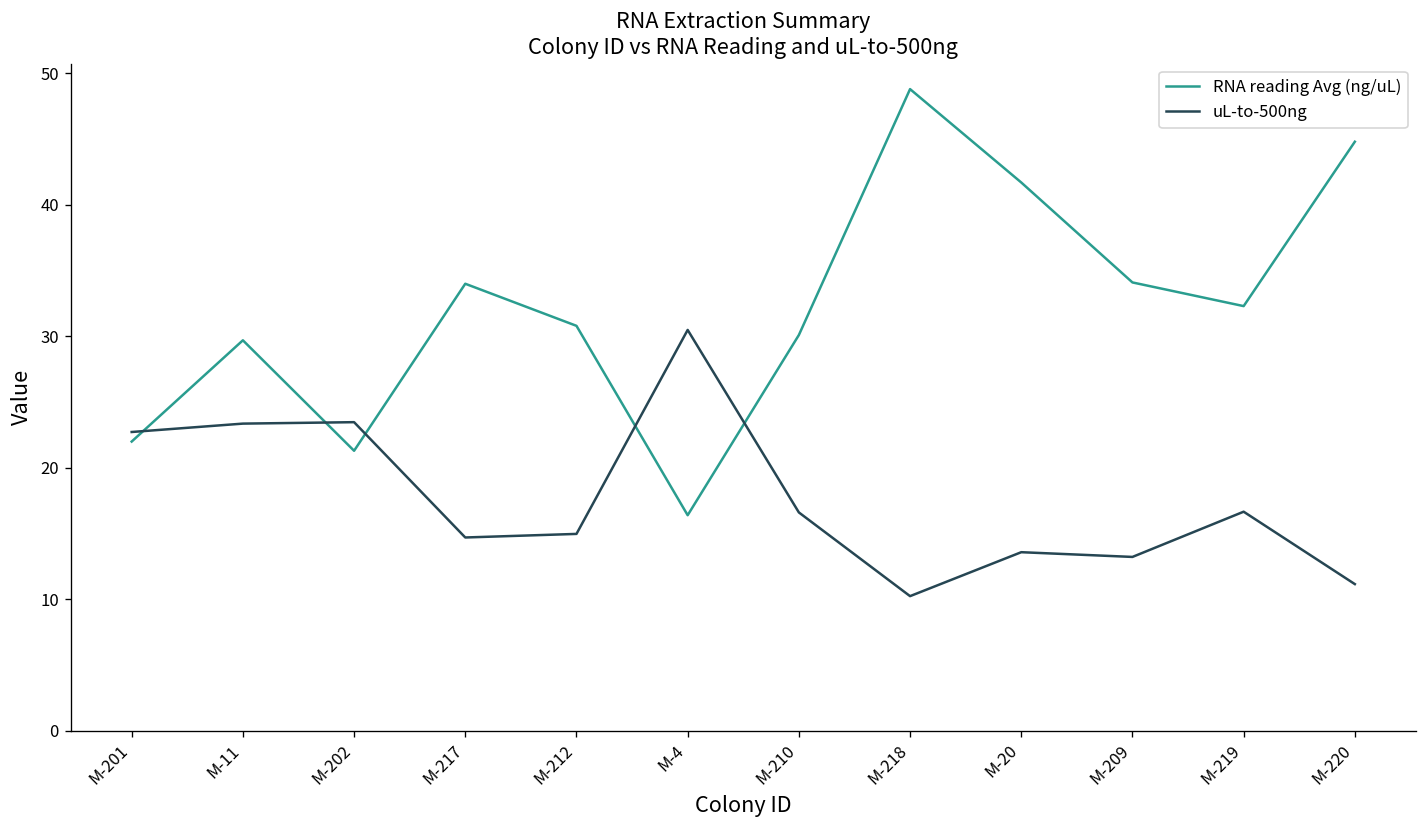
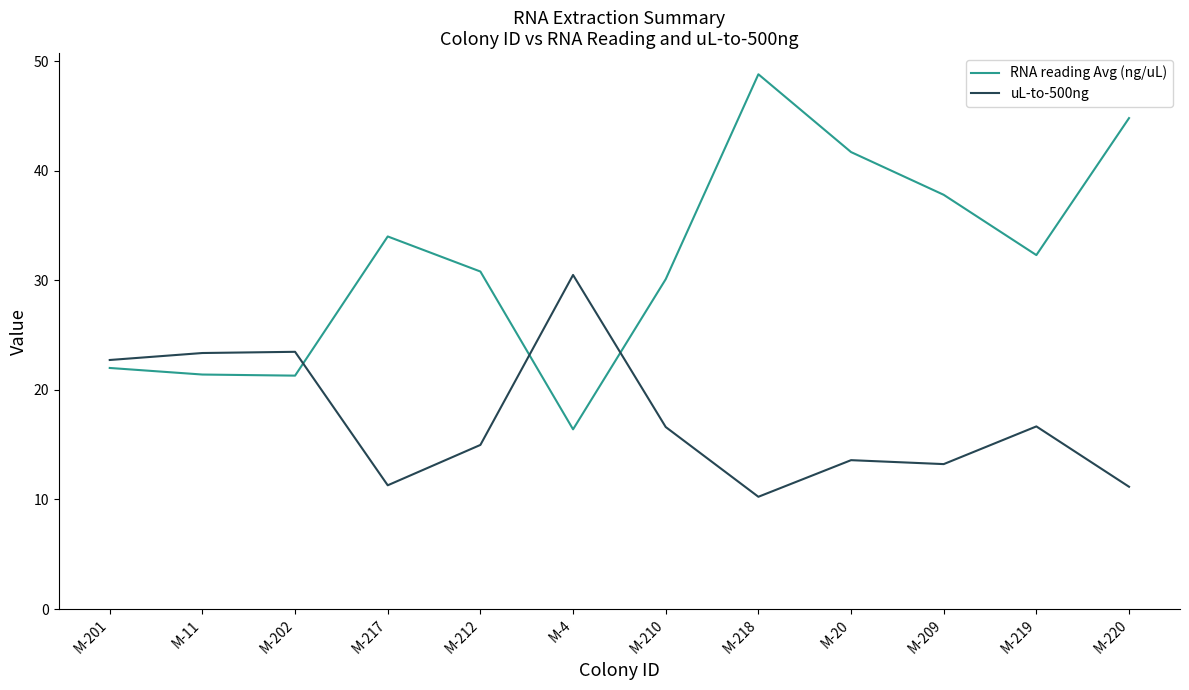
RNA reading Avg (ng/uL), M-11: 29.7 -> 21.4
uL-to-500ng, M-217: 14.7 -> 11.3
RNA reading Avg (ng/uL), M-209: 34.1 -> 37.8
